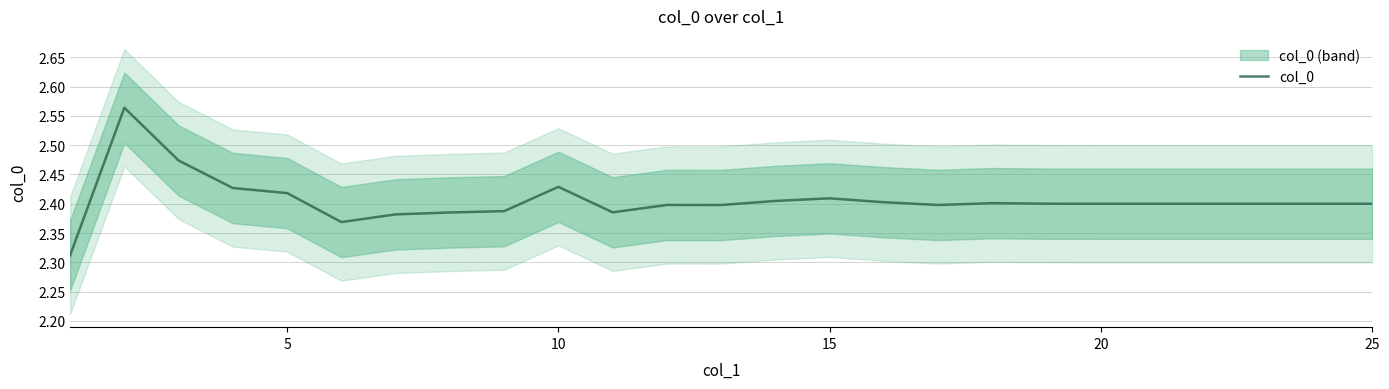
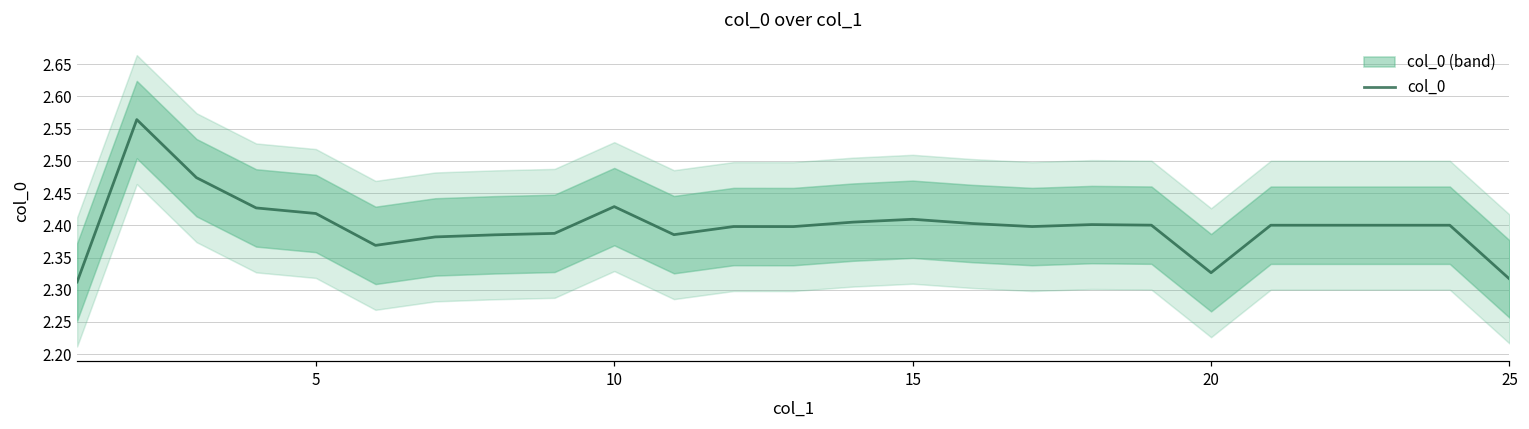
col_0, 20: 2.40 -> 2.33
col_0, 25: 2.40 -> 2.32
